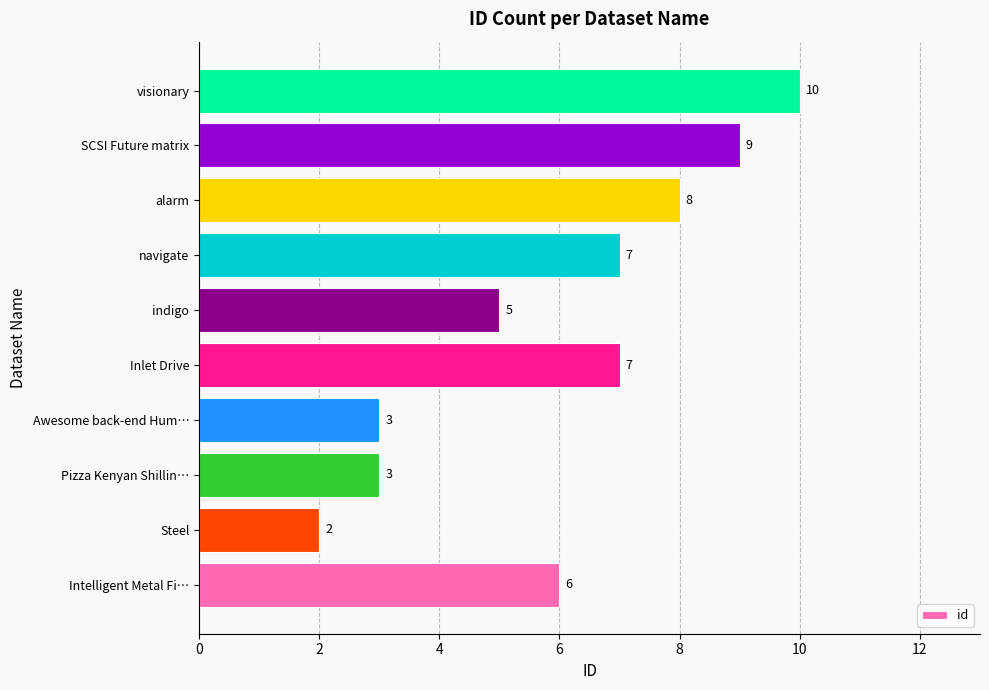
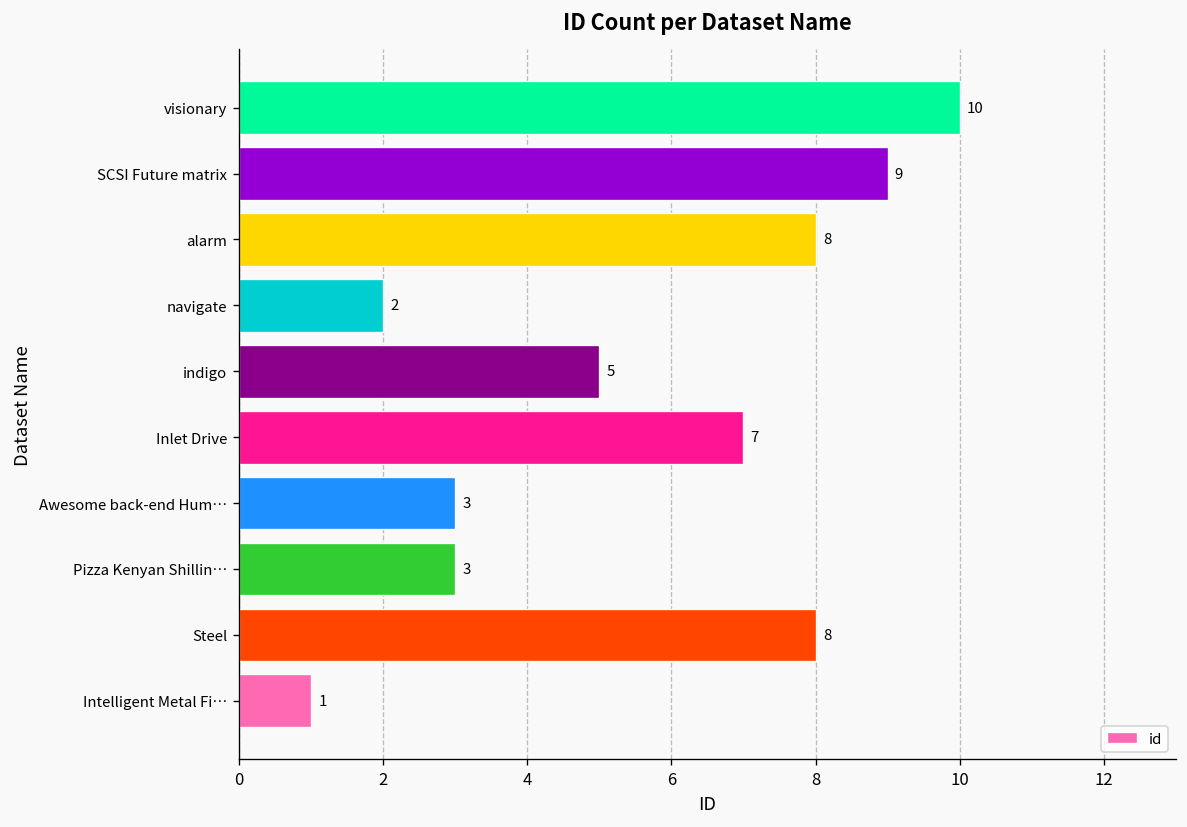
navigate: 7 -> 2
Steel: 2 -> 8
Intelligent Metal Fi…: 6 -> 1
